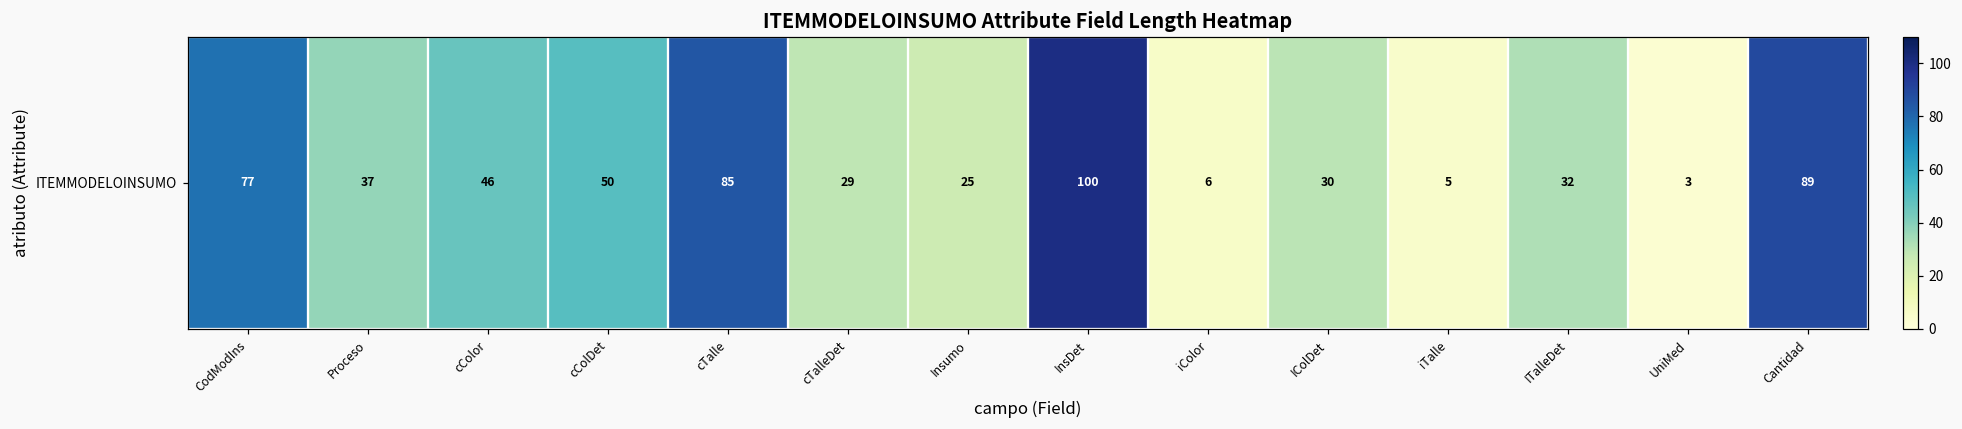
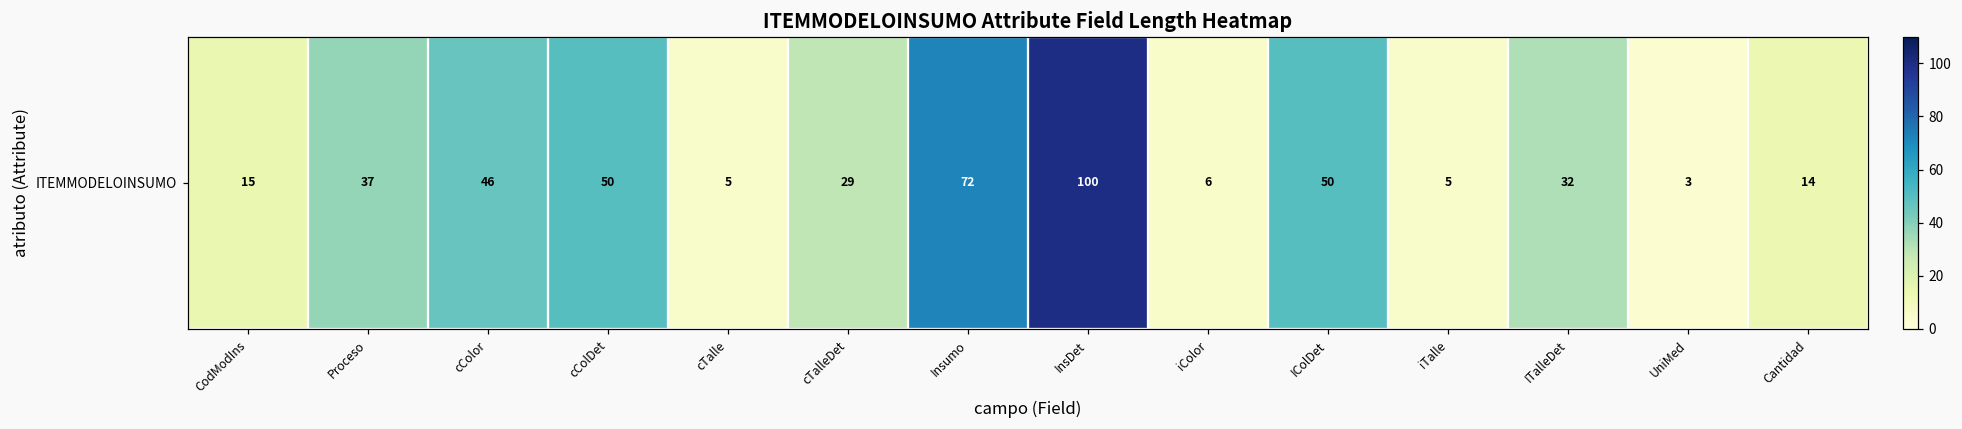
ITEMMODELOINSUMO, CodModIns: 77 -> 15
ITEMMODELOINSUMO, cTalle: 85 -> 5
ITEMMODELOINSUMO, Insumo: 25 -> 72
ITEMMODELOINSUMO, IColDet: 30 -> 50
ITEMMODELOINSUMO, Cantidad: 89 -> 14
